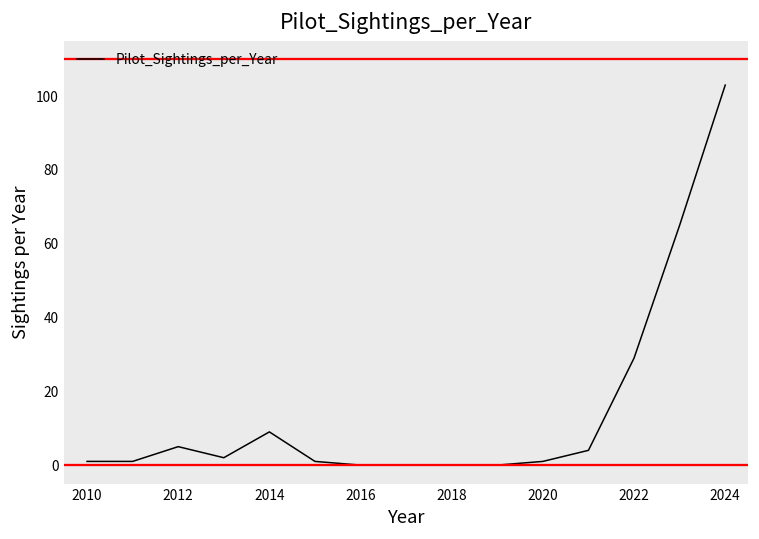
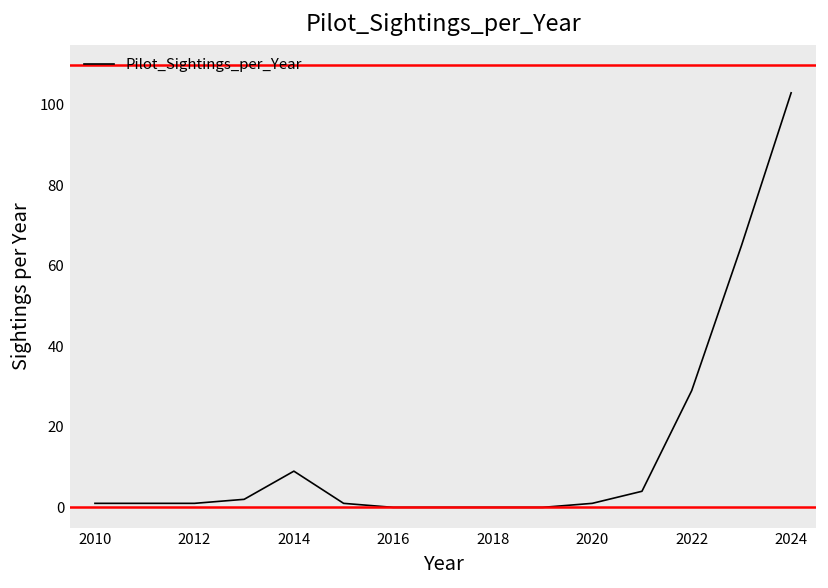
2012: 5 -> 1
